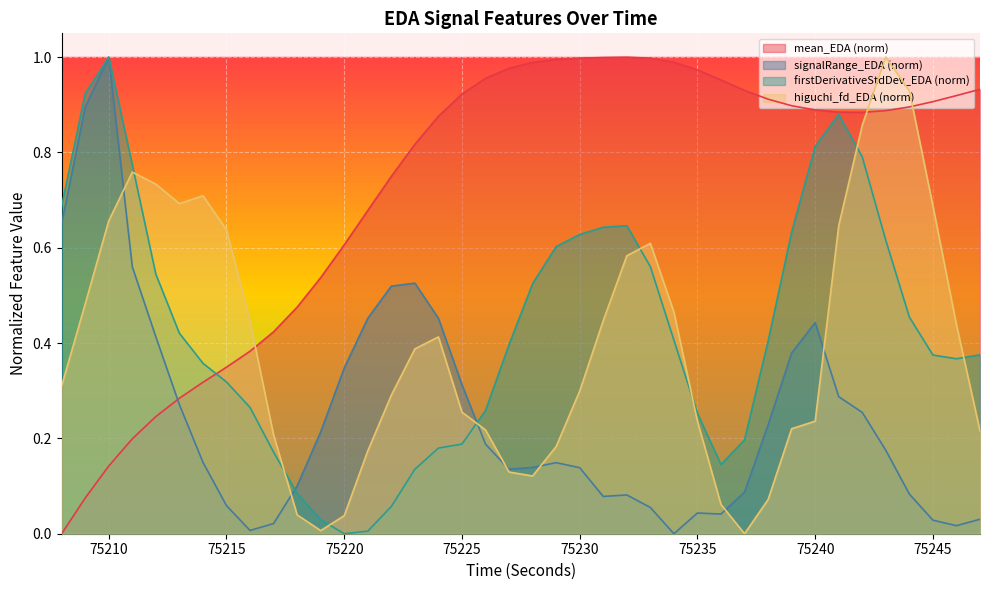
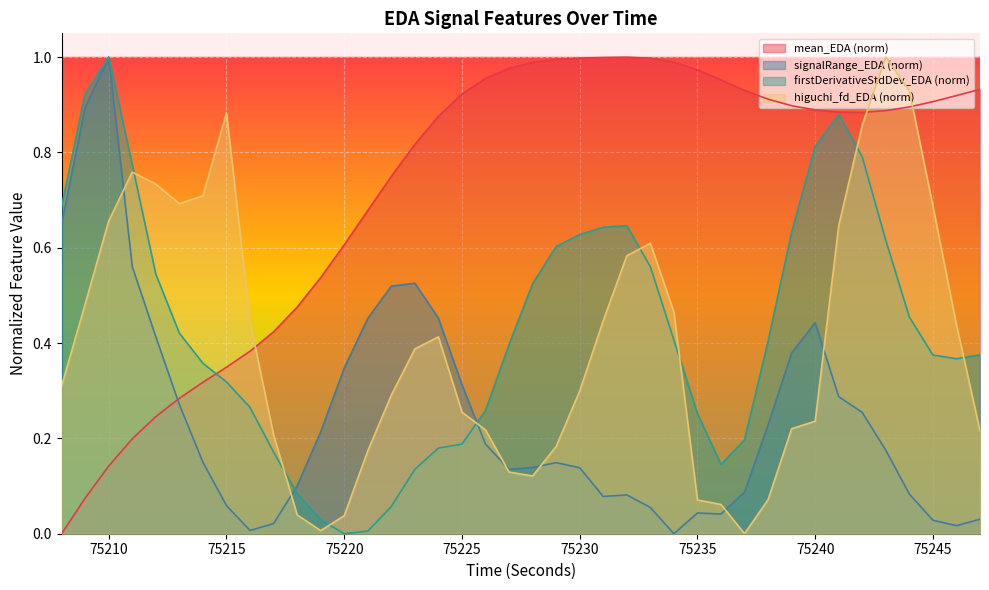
higuchi_fd_EDA (norm), 75215: 0.64 -> 0.88
higuchi_fd_EDA (norm), 75235: 0.24 -> 0.07
